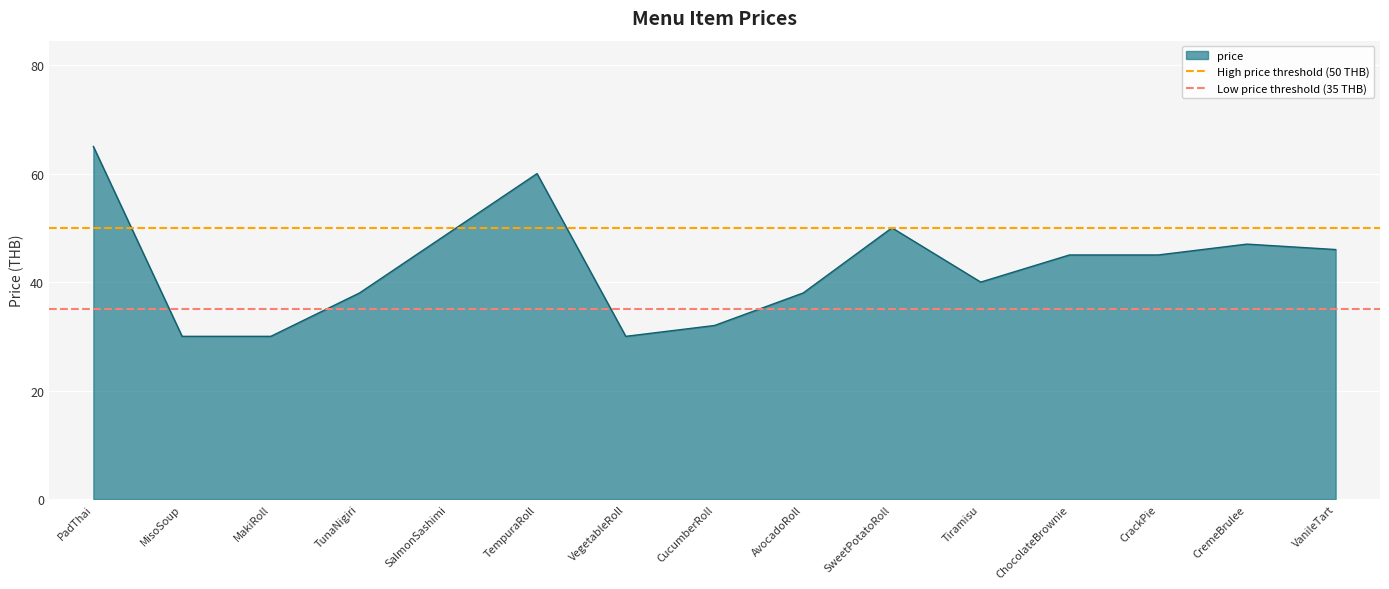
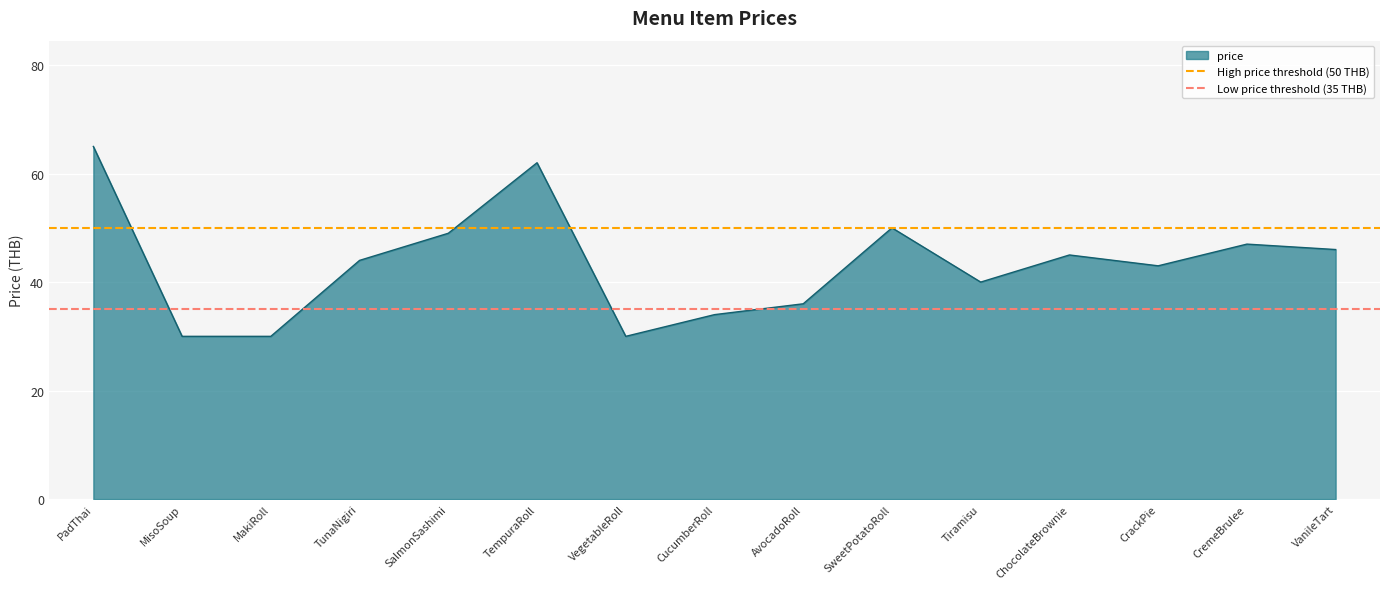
TunaNigiri: 38 -> 44
TempuraRoll: 60 -> 62
CucumberRoll: 32 -> 34
AvocadoRoll: 38 -> 36
CrackPie: 45 -> 43
